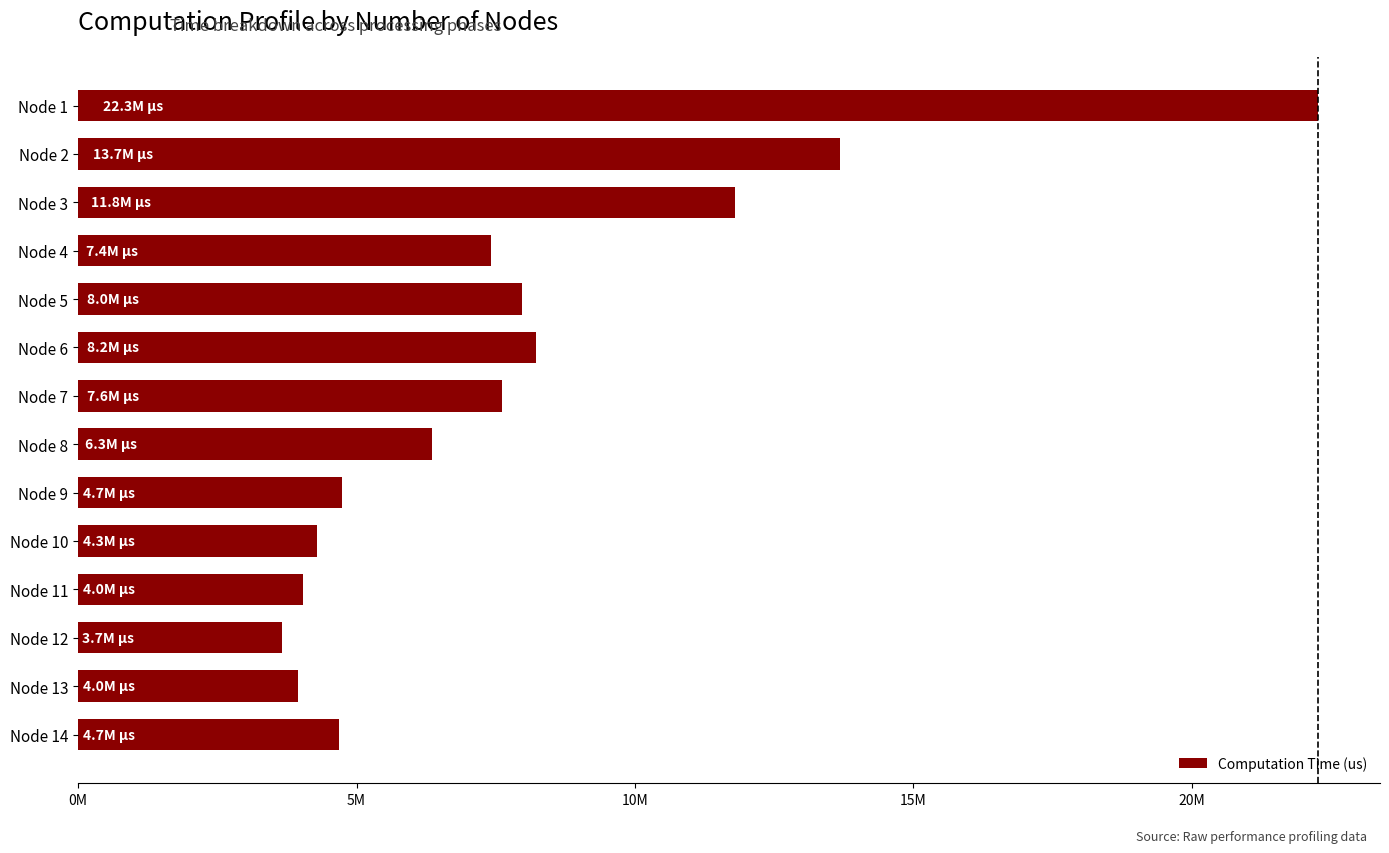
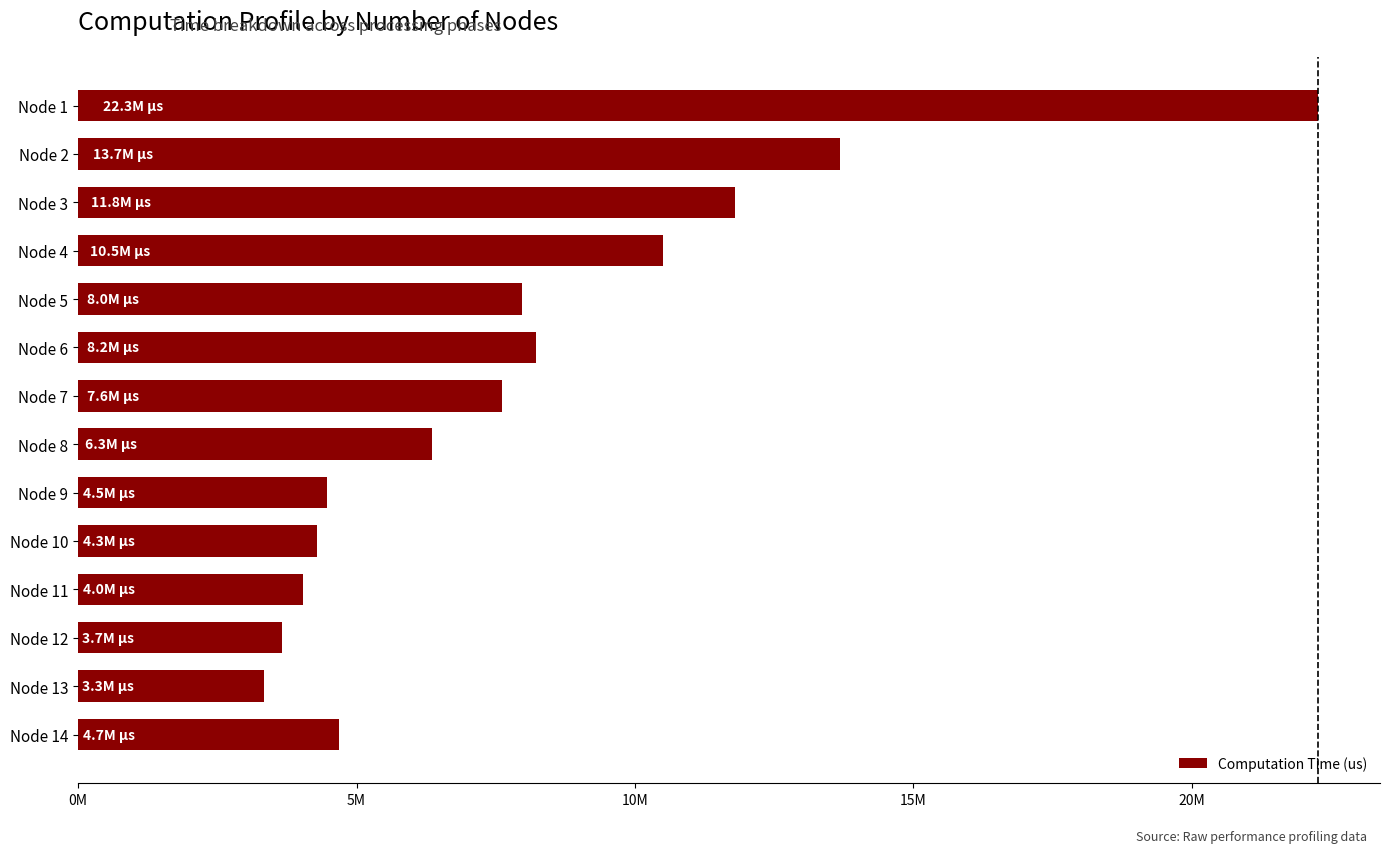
Node 4: 7.4M -> 10.5M
Node 9: 4.7M -> 4.5M
Node 13: 4.0M -> 3.3M
